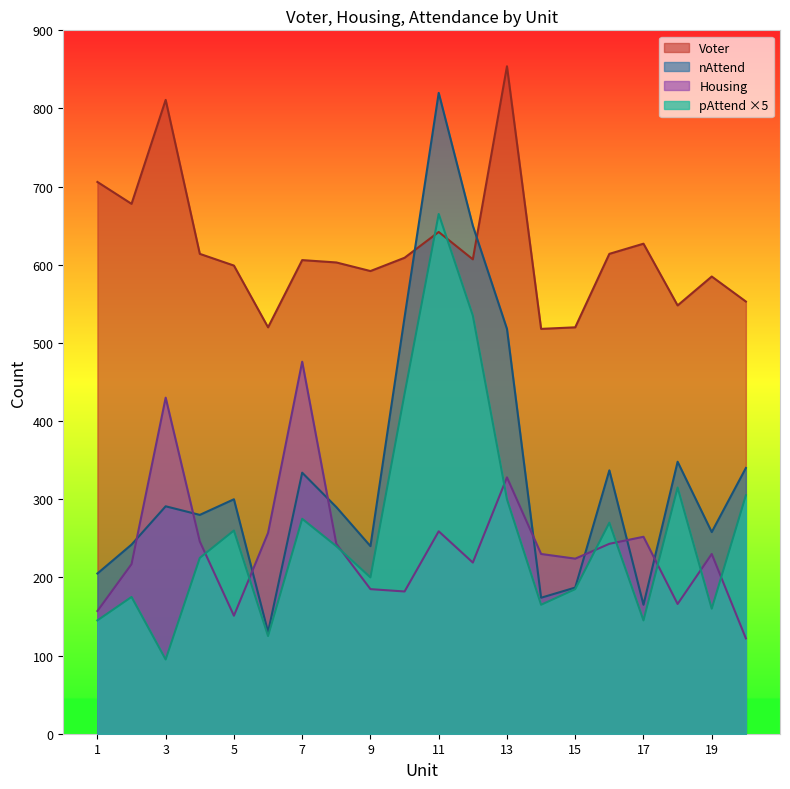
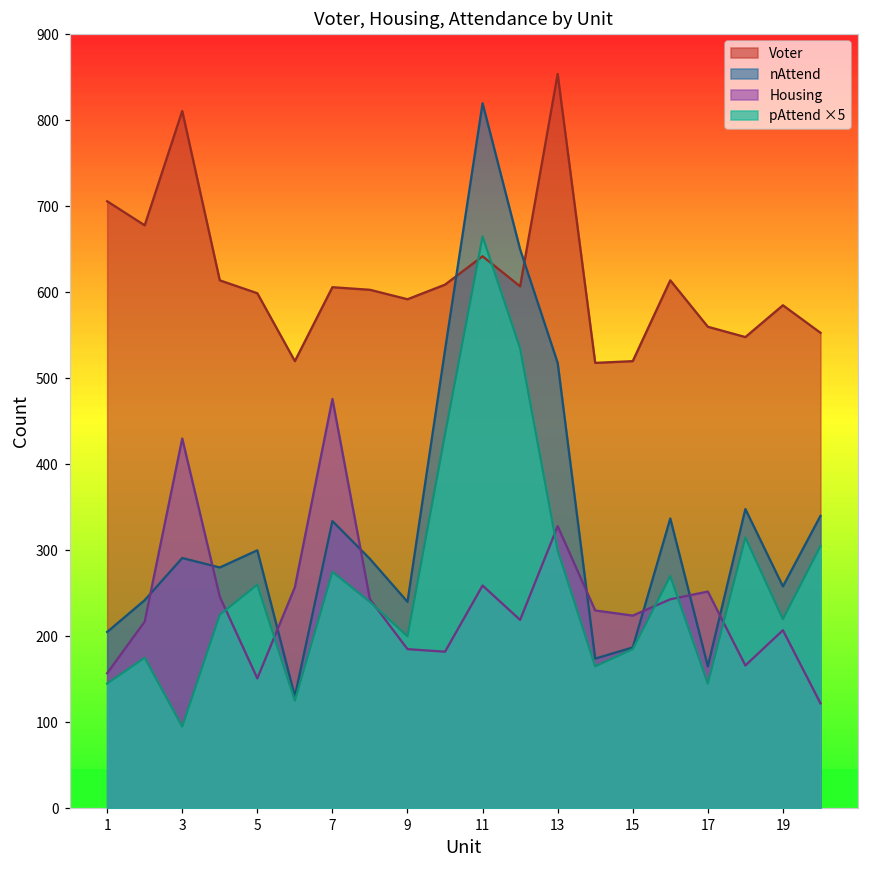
Voter, 17: 630 -> 560
Housing, 19: 230 -> 210
pAttend ×5, 19: 160 -> 220
